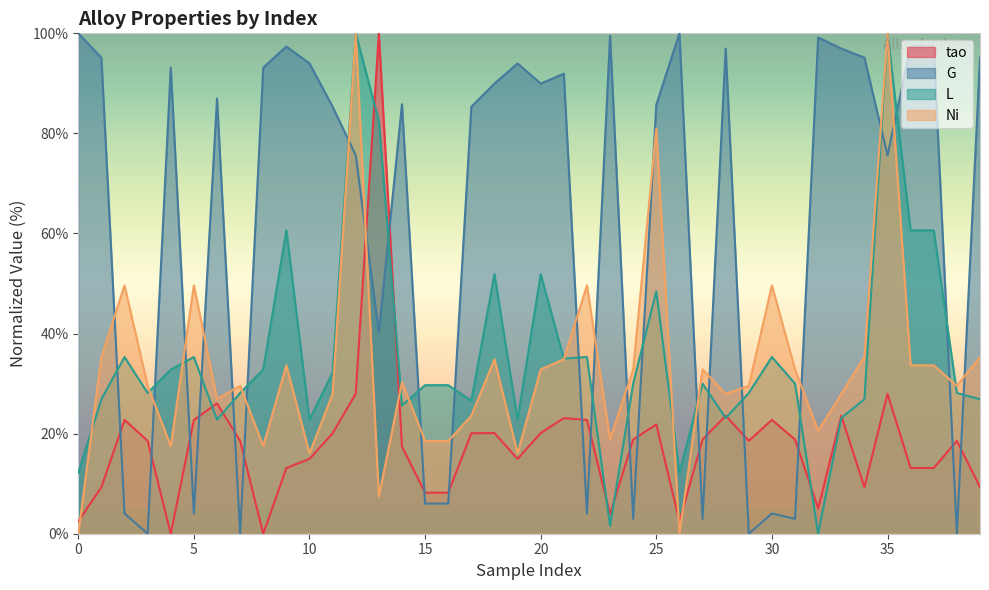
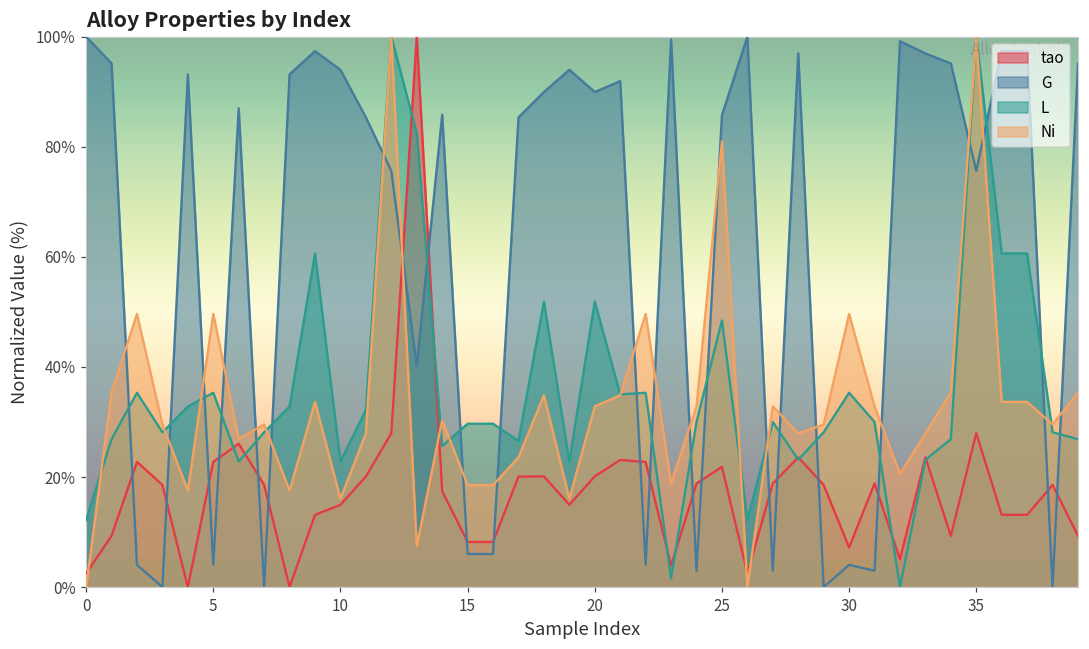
tao, 30: 23% -> 7%
